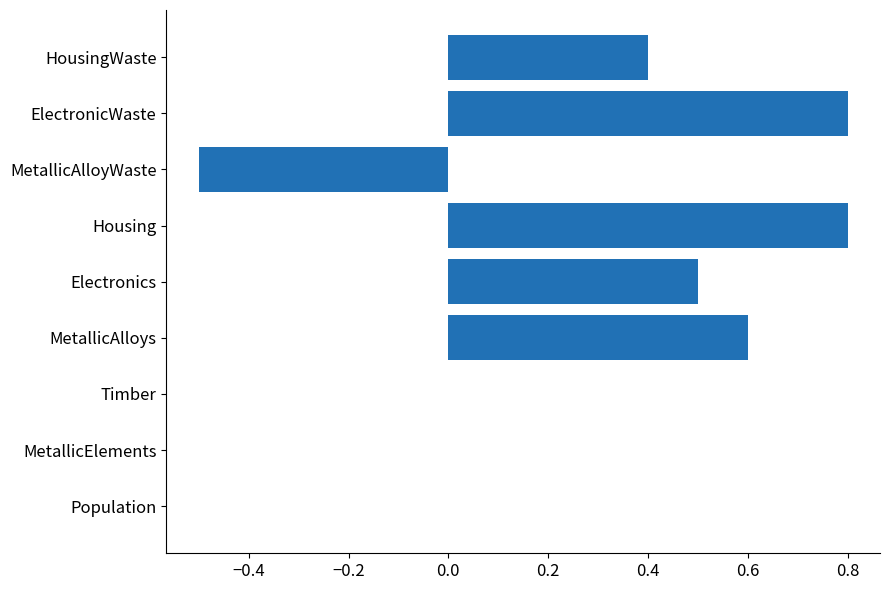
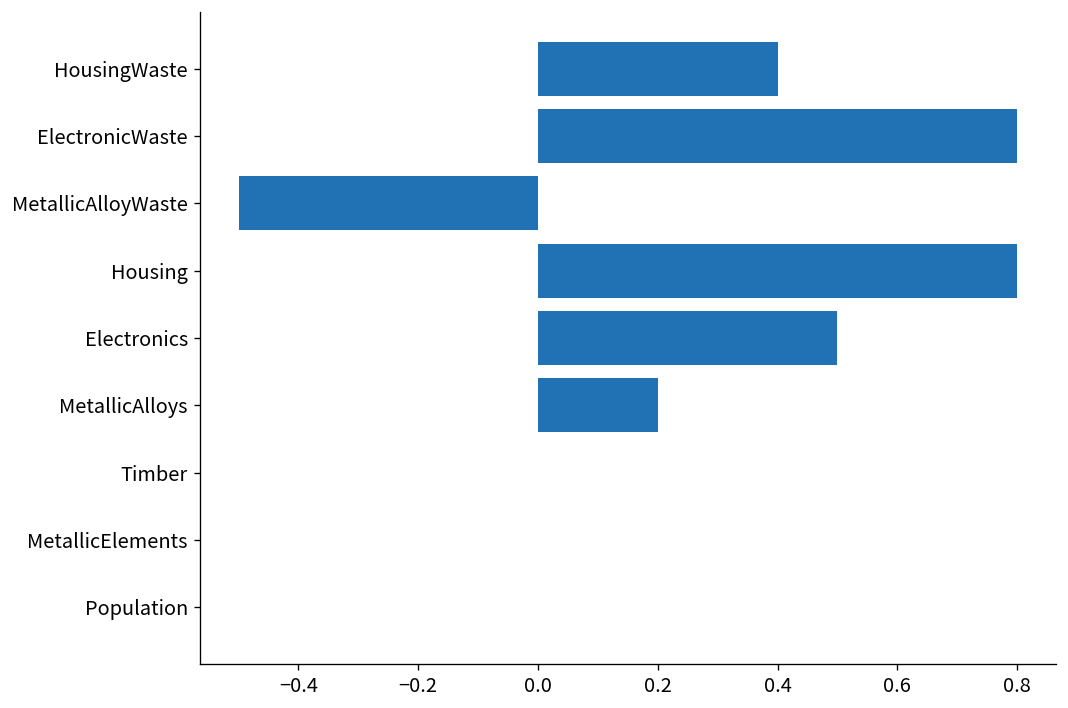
MetallicAlloys: 0.6 -> 0.2
